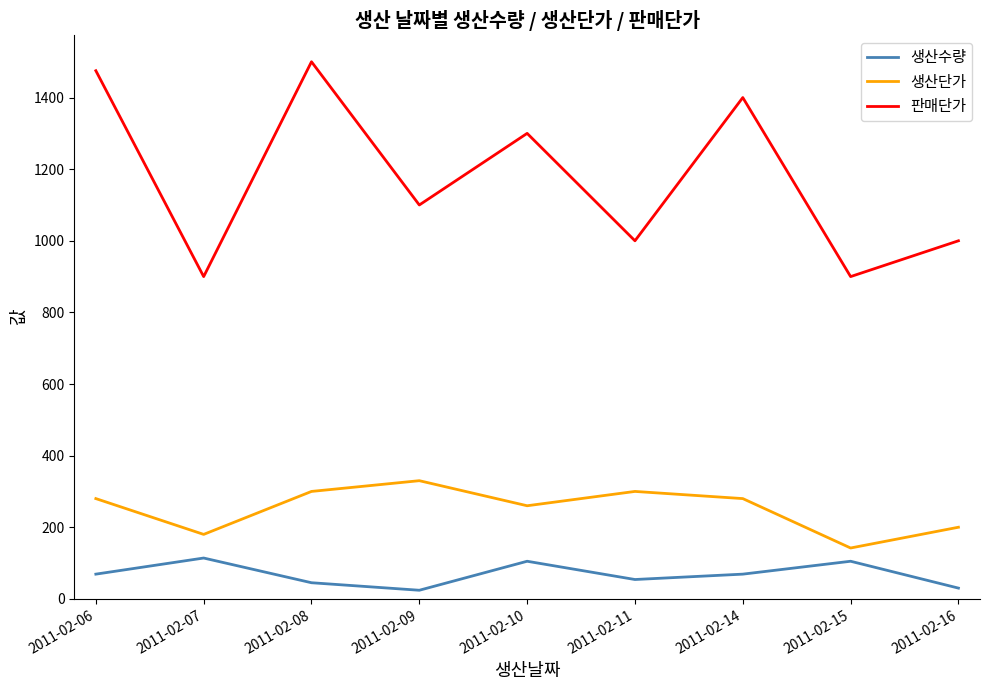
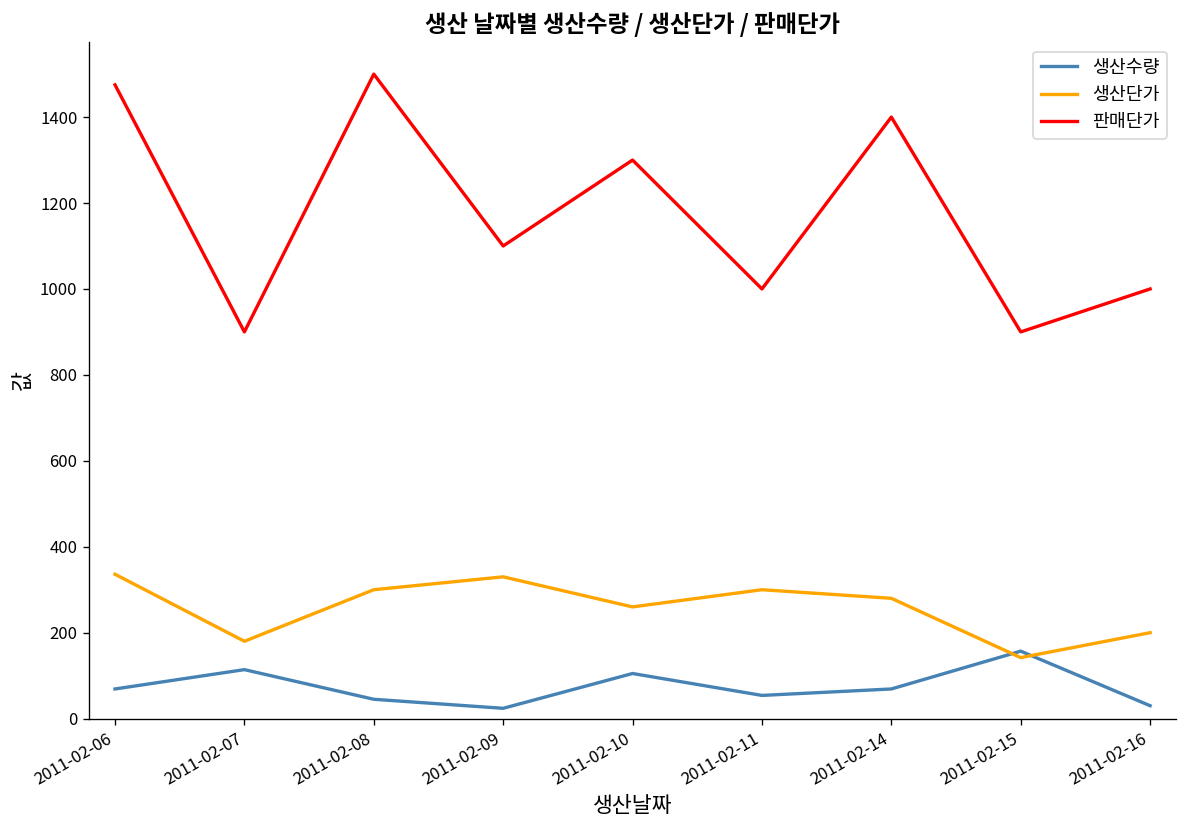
생산단가, 2011-02-06: 280 -> 340
생산수량, 2011-02-15: 110 -> 160
